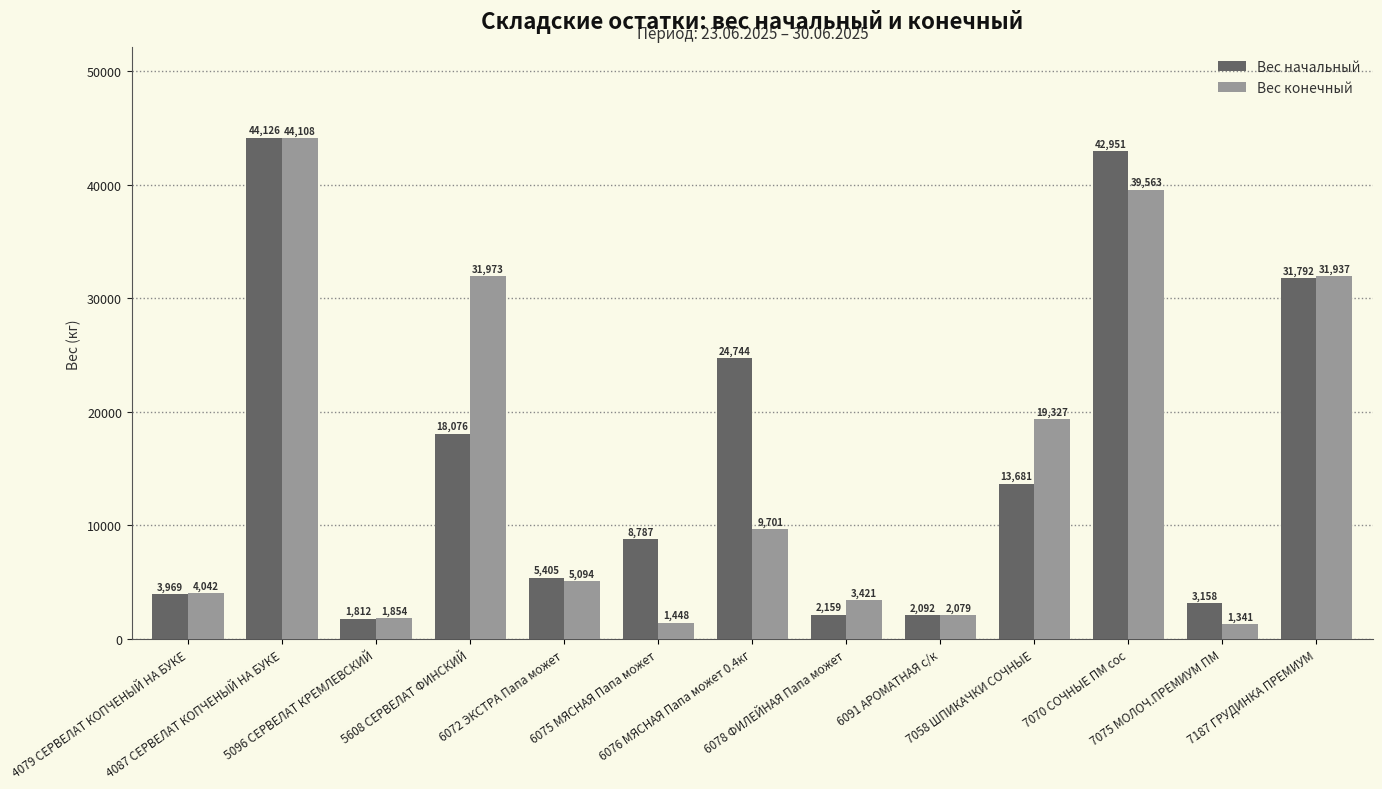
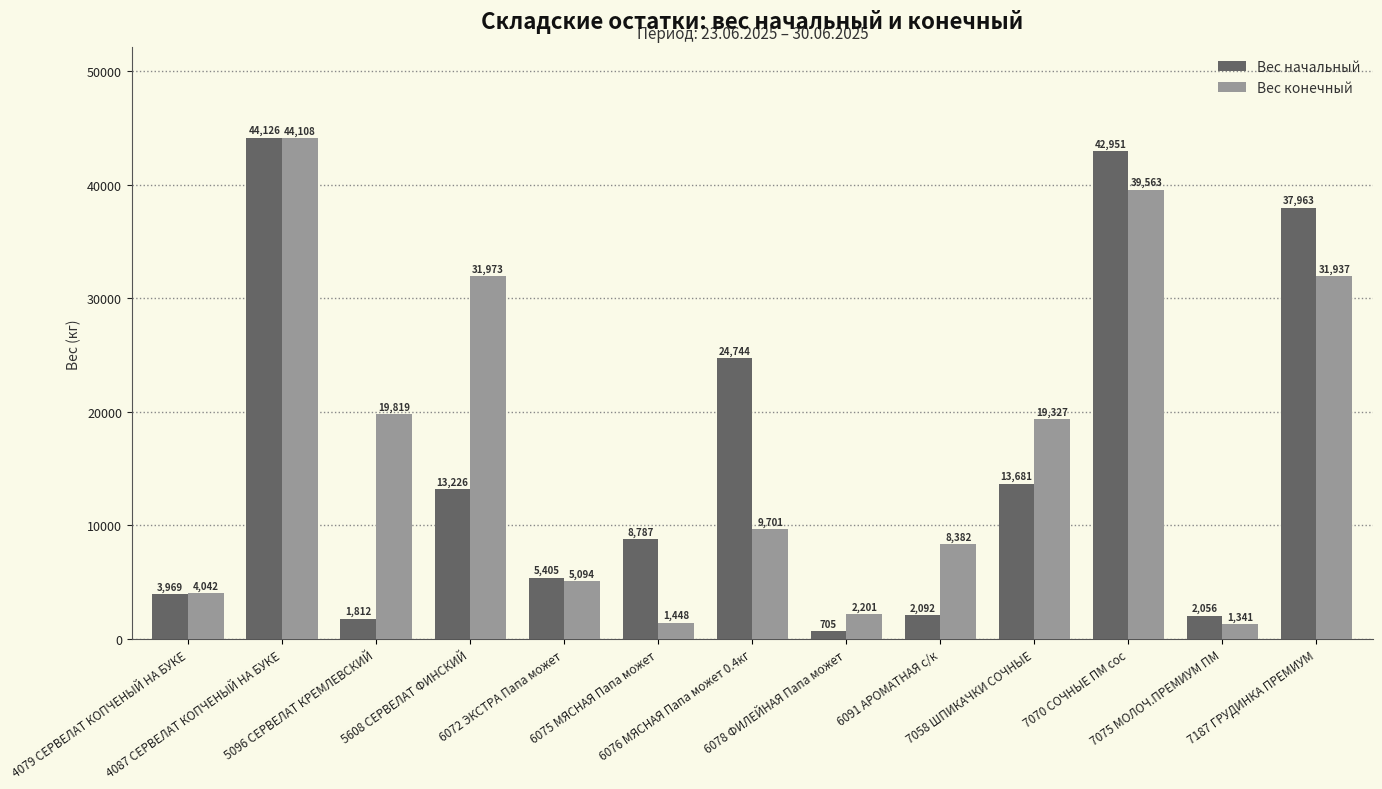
Вес конечный, 5096 СЕРВЕЛАТ КРЕМЛЕВСКИЙ: 1,854 -> 19,819
Вес начальный, 5608 СЕРВЕЛАТ ФИНСКИЙ: 18,076 -> 13,226
Вес начальный, 6078 ФИЛЕЙНАЯ Папа может: 2,159 -> 705
Вес конечный, 6078 ФИЛЕЙНАЯ Папа может: 3,421 -> 2,201
Вес конечный, 6091 АРОМАТНАЯ с/к: 2,079 -> 8,382
Вес начальный, 7075 МОЛОЧ.ПРЕМИУМ ПМ: 3,158 -> 2,056
Вес начальный, 7187 ГРУДИНКА ПРЕМИУМ: 31,792 -> 37,963
